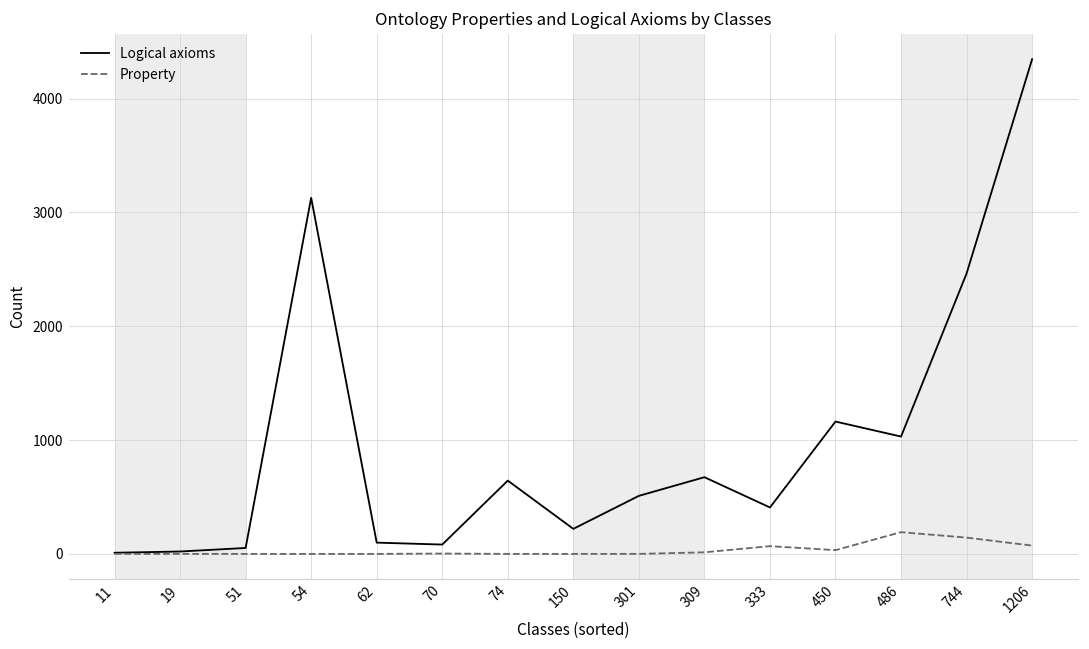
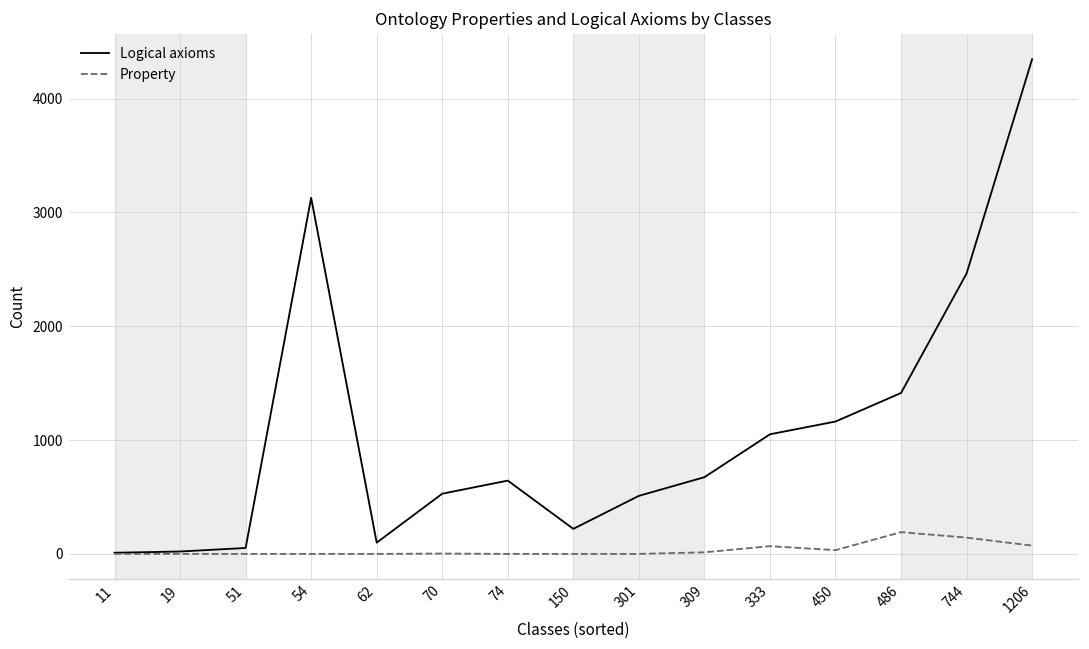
Logical axioms, 70: 80 -> 530
Logical axioms, 333: 410 -> 1050
Logical axioms, 486: 1030 -> 1410
